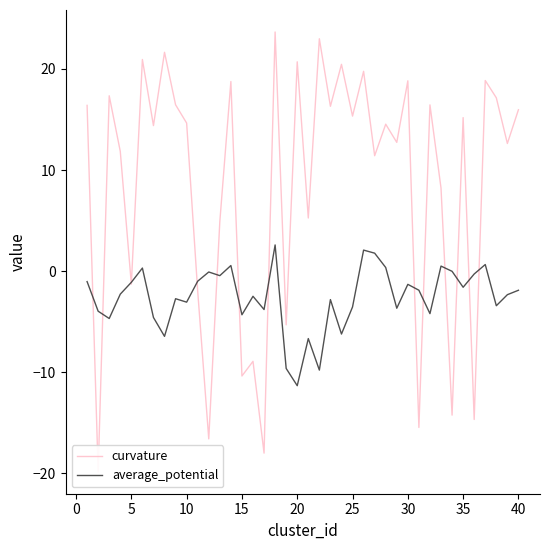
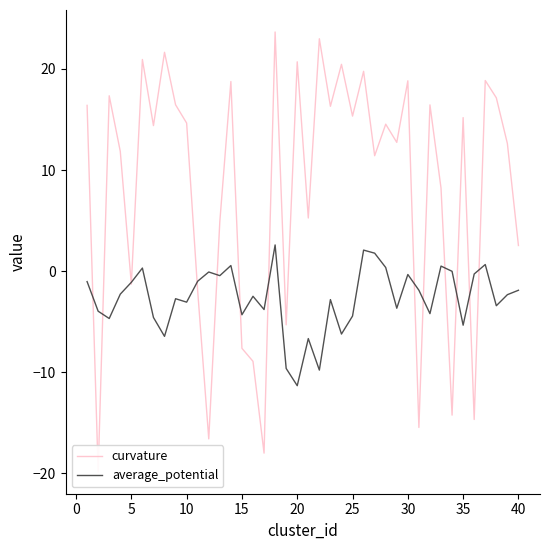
curvature, 15: -10.4 -> -7.6
average_potential, 25: -3.5 -> -4.4
average_potential, 30: -1.3 -> -0.3
average_potential, 35: -1.6 -> -5.3
curvature, 40: 16.0 -> 2.5
